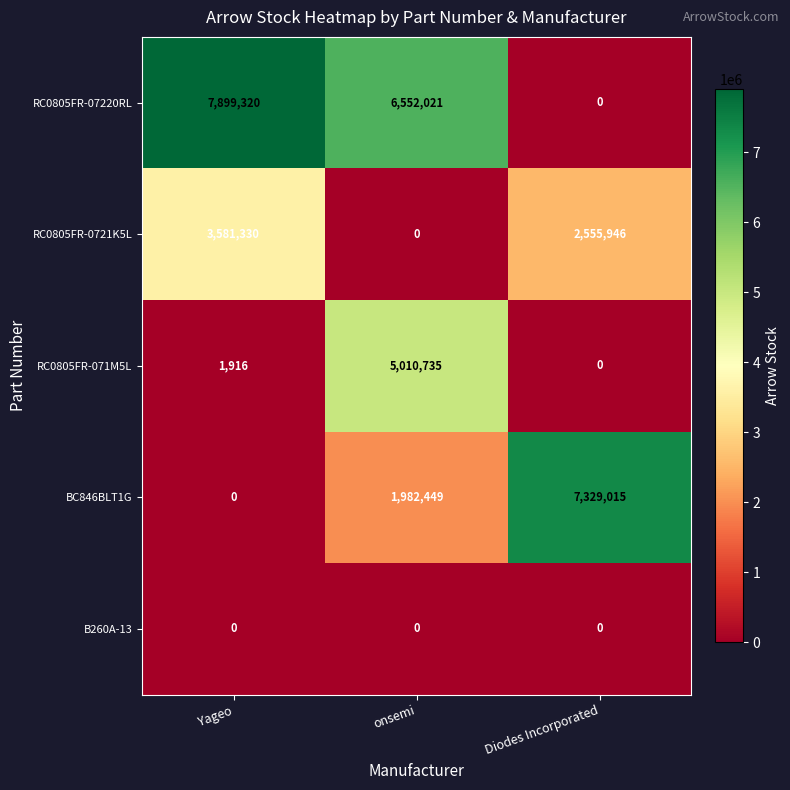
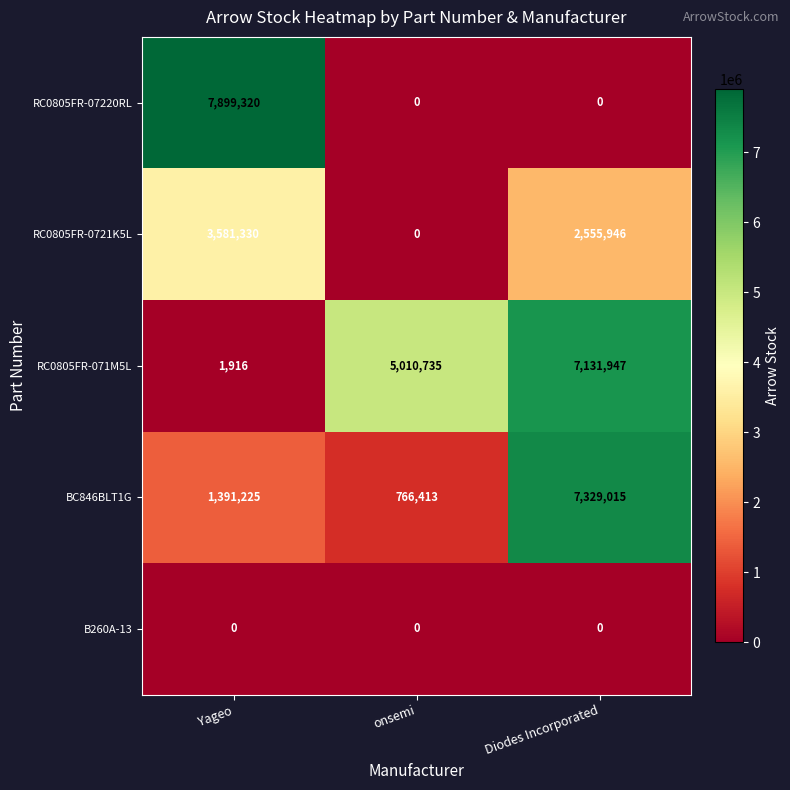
RC0805FR-07220RL, onsemi: 6,552,021 -> 0
RC0805FR-071M5L, Diodes Incorporated: 0 -> 7,131,947
BC846BLT1G, Yageo: 0 -> 1,391,225
BC846BLT1G, onsemi: 1,982,449 -> 766,413
